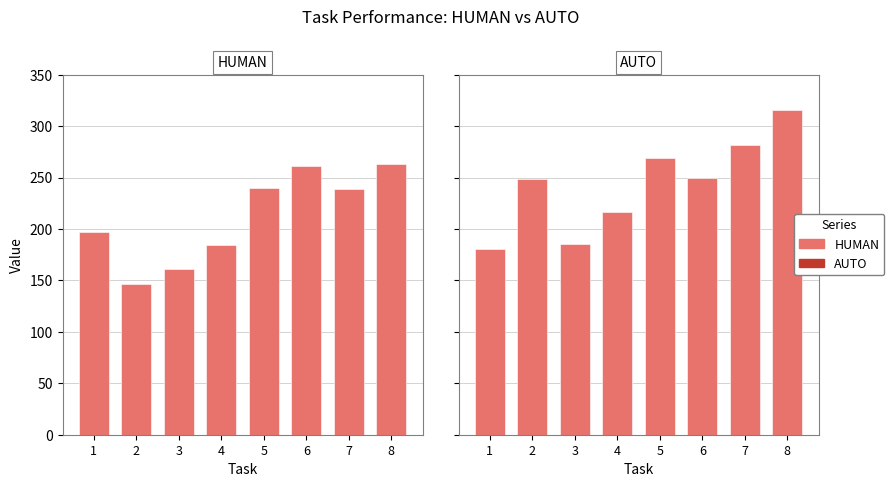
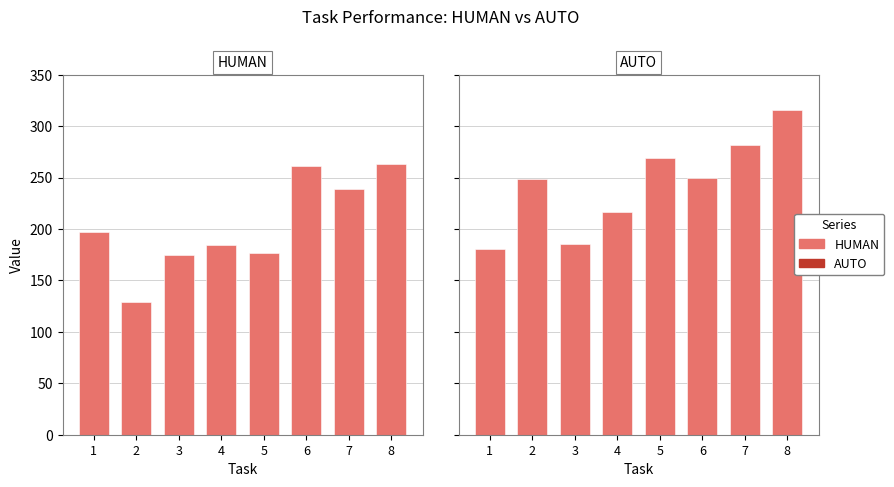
HUMAN, 2: 146 -> 129
HUMAN, 3: 161 -> 174
HUMAN, 5: 240 -> 176
